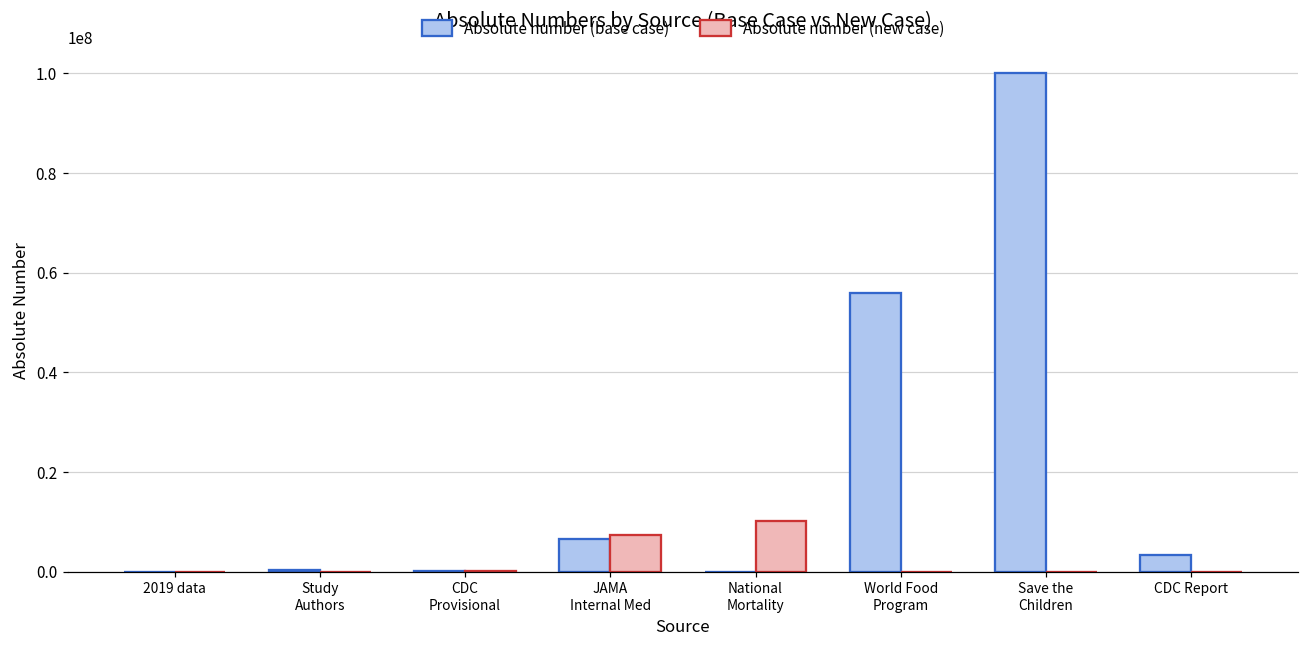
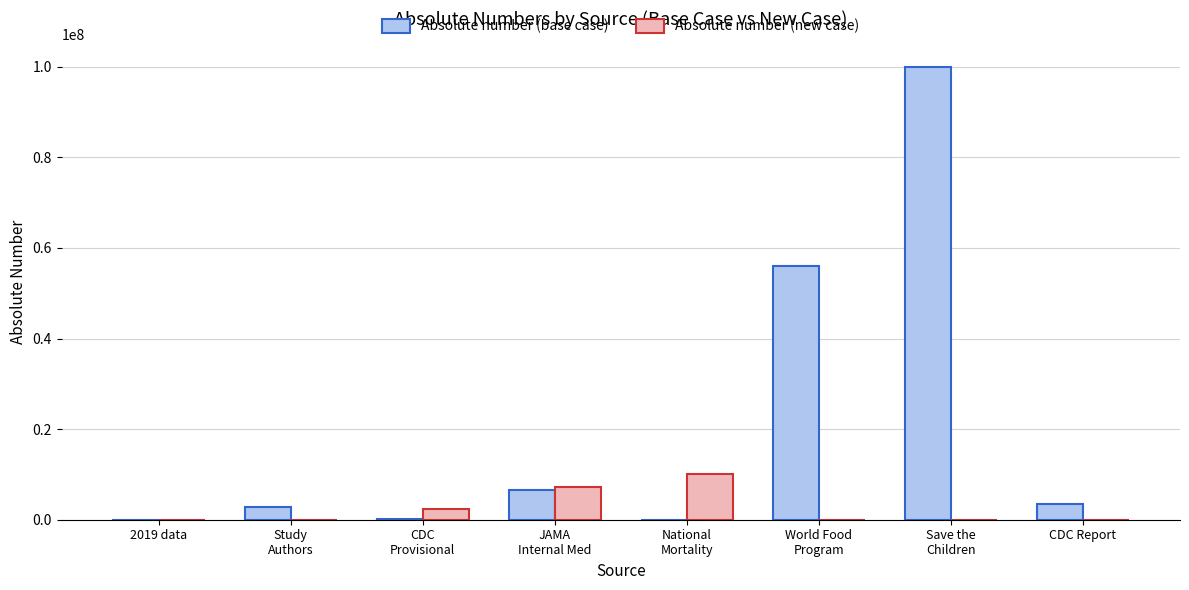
Absolute number (base case), Study Authors: 0 -> 3000000
Absolute number (new case), CDC Provisional: 0 -> 2000000
